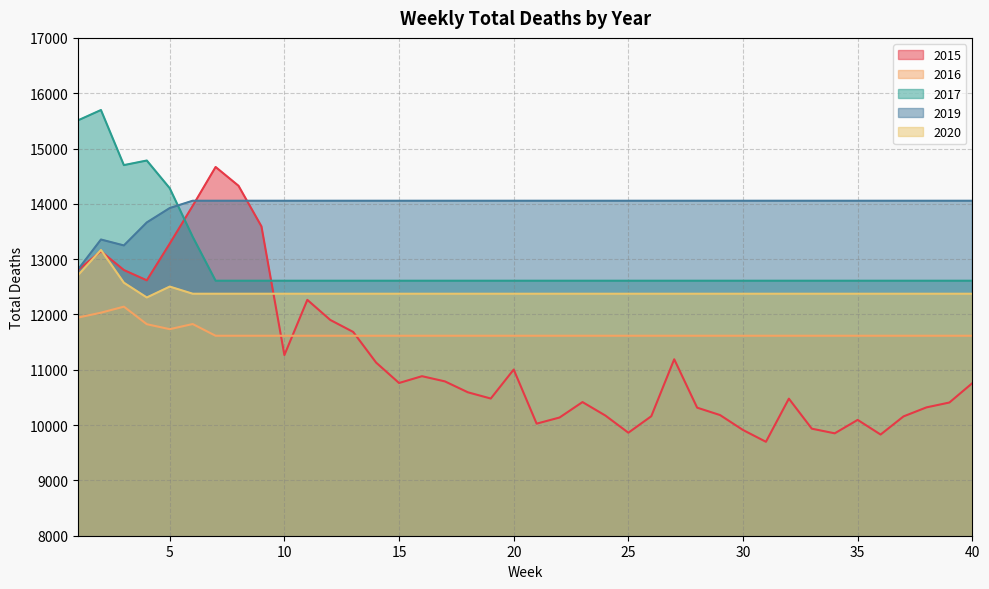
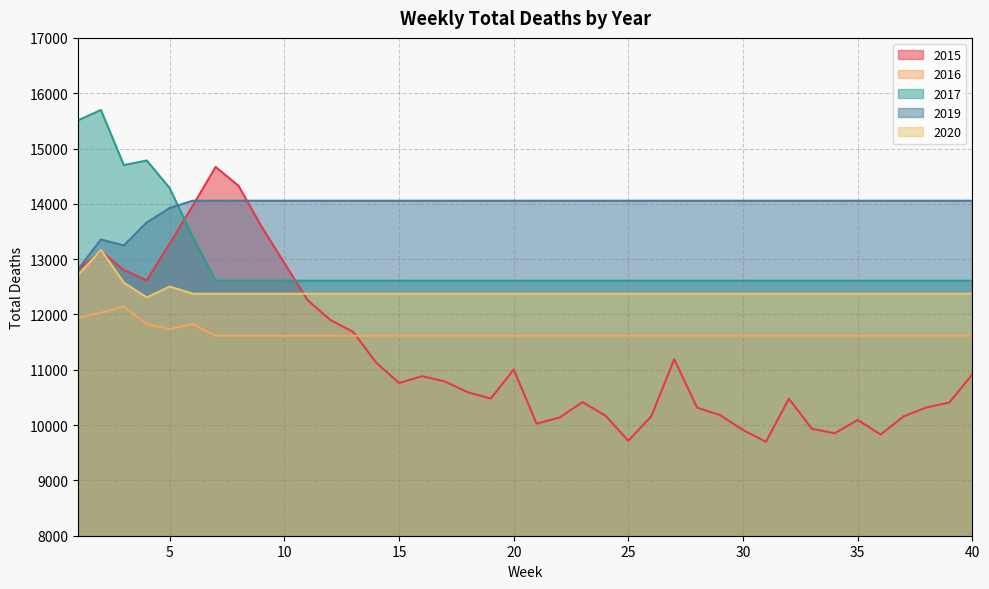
2015, 10: 11300 -> 12900
2015, 25: 9900 -> 9700
2015, 40: 10800 -> 10900
